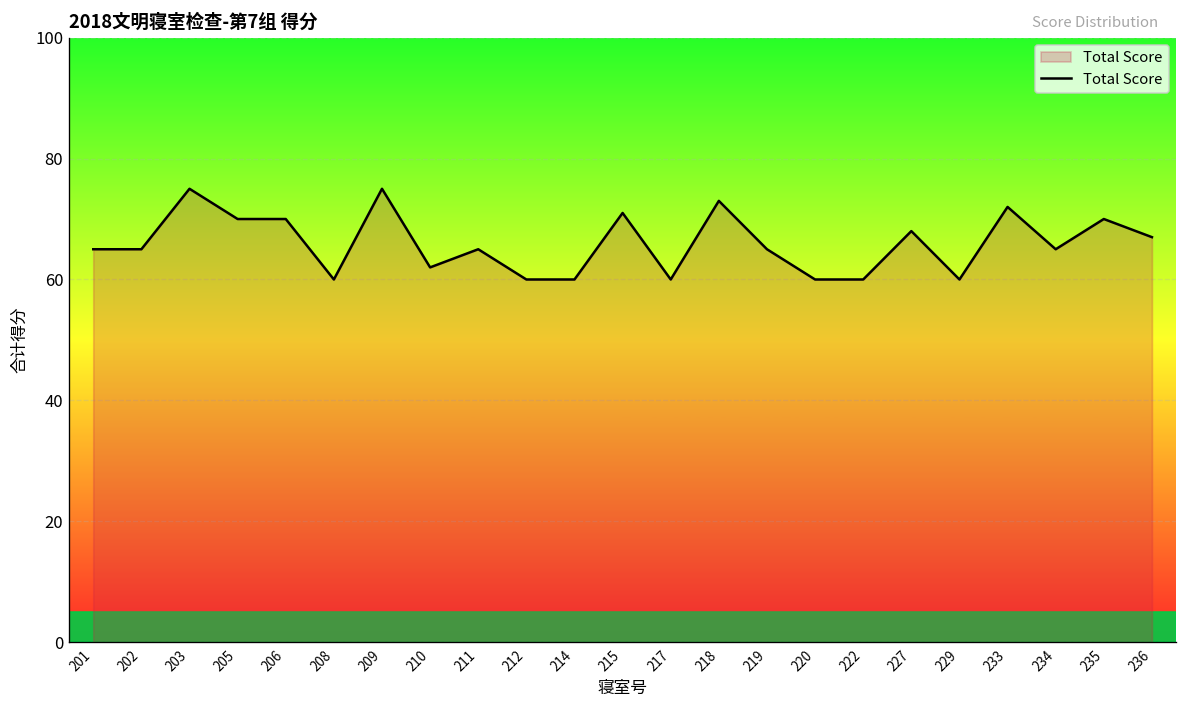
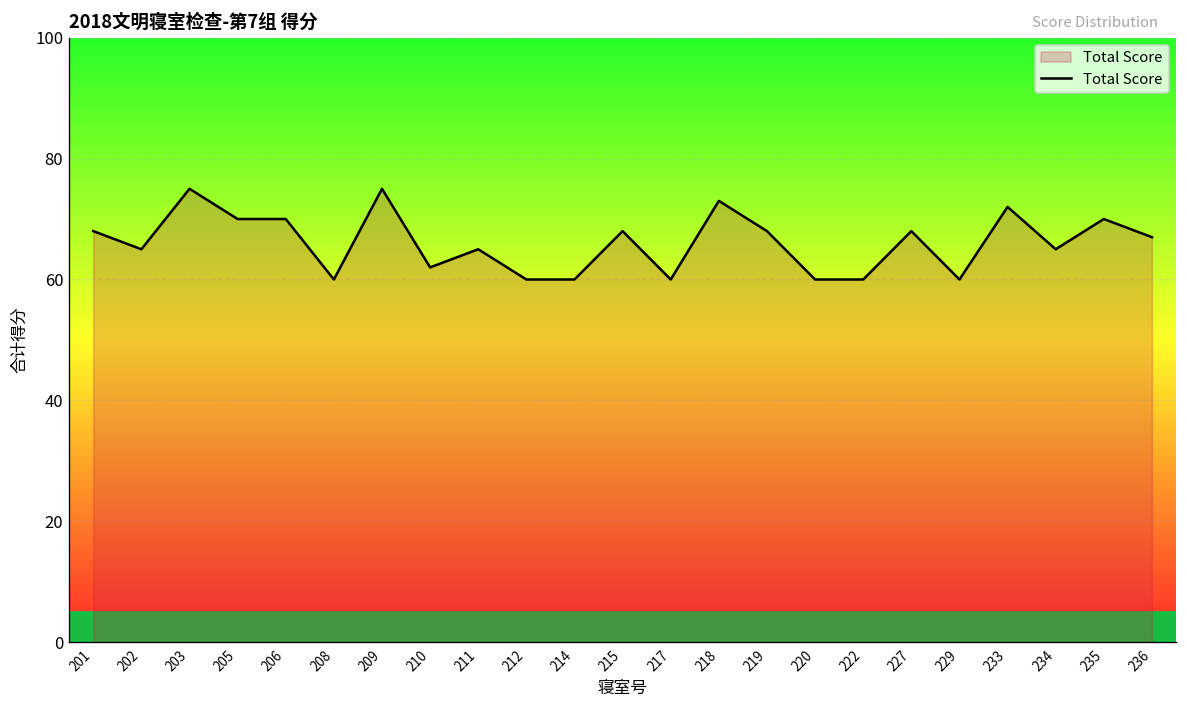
201: 65 -> 68
215: 71 -> 68
219: 65 -> 68
